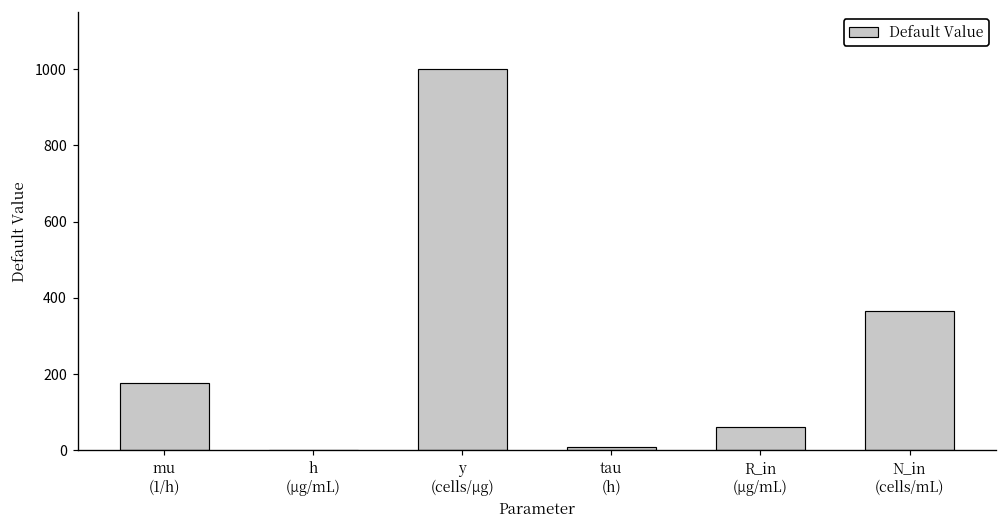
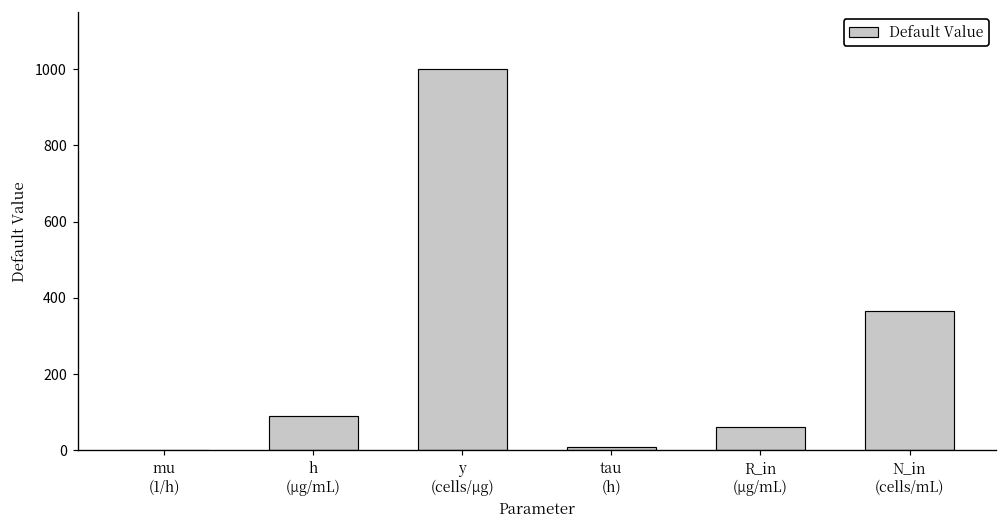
mu (1/h): 180 -> 0
h (µg/mL): 0 -> 90
